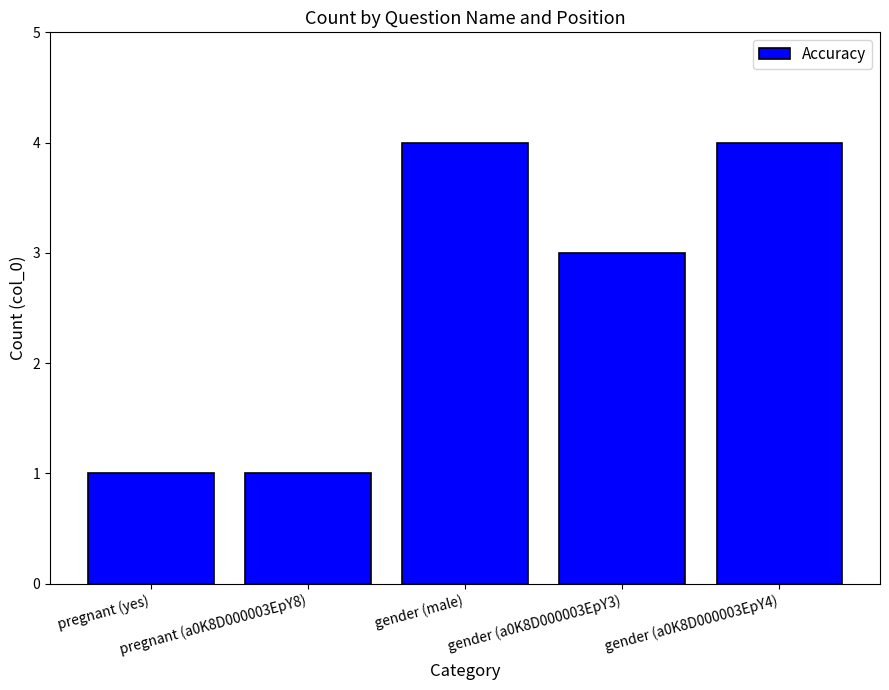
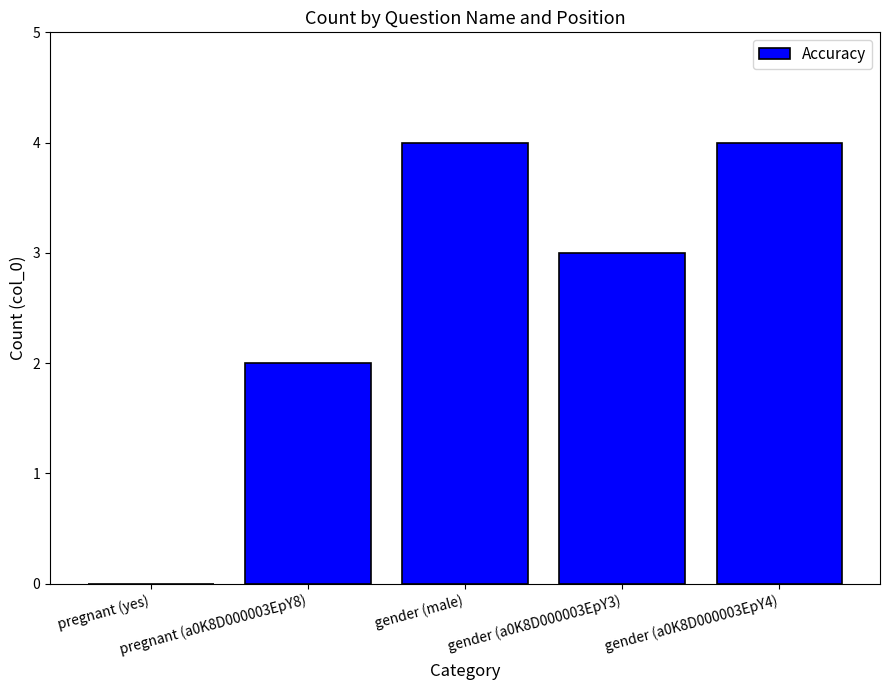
pregnant (yes): 1 -> 0
pregnant (a0K8D000003EpY8): 1 -> 2
